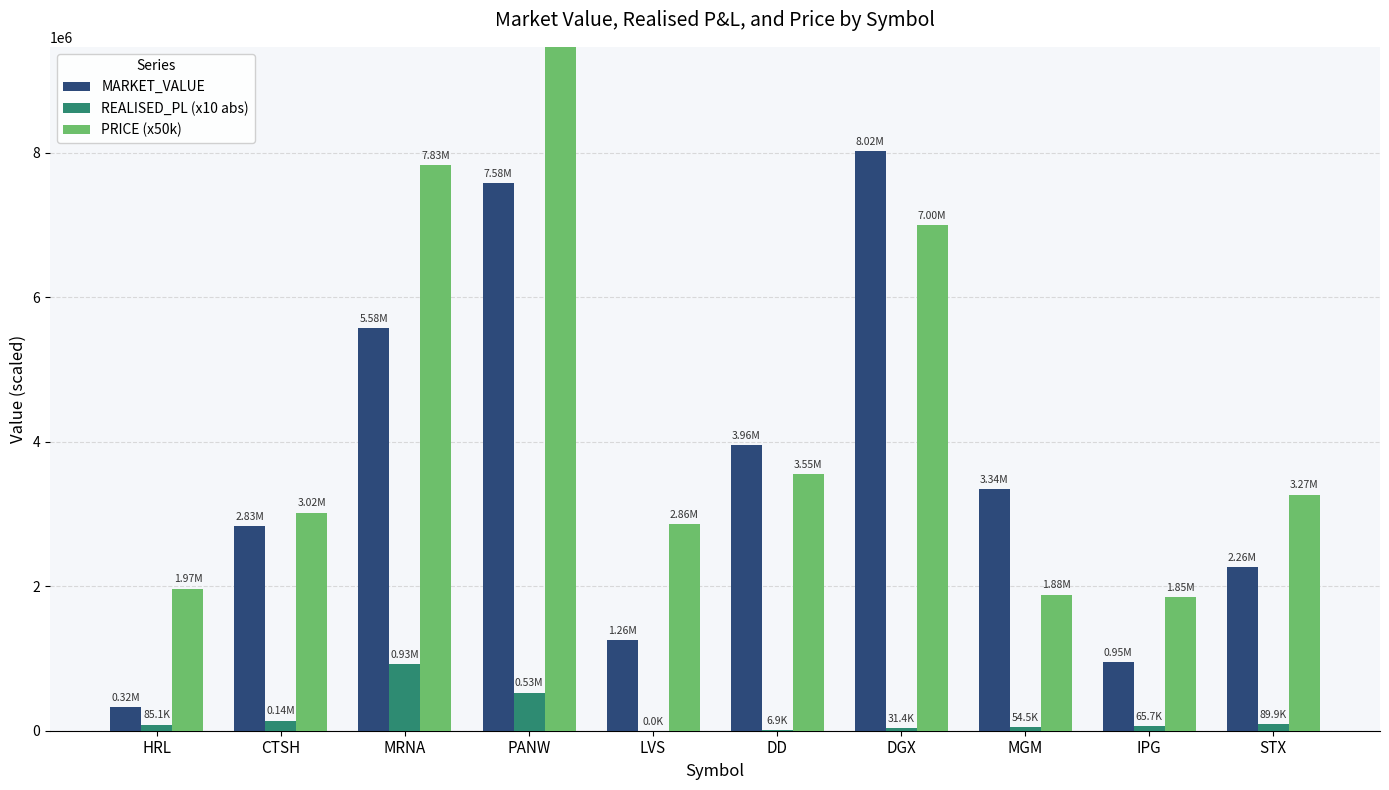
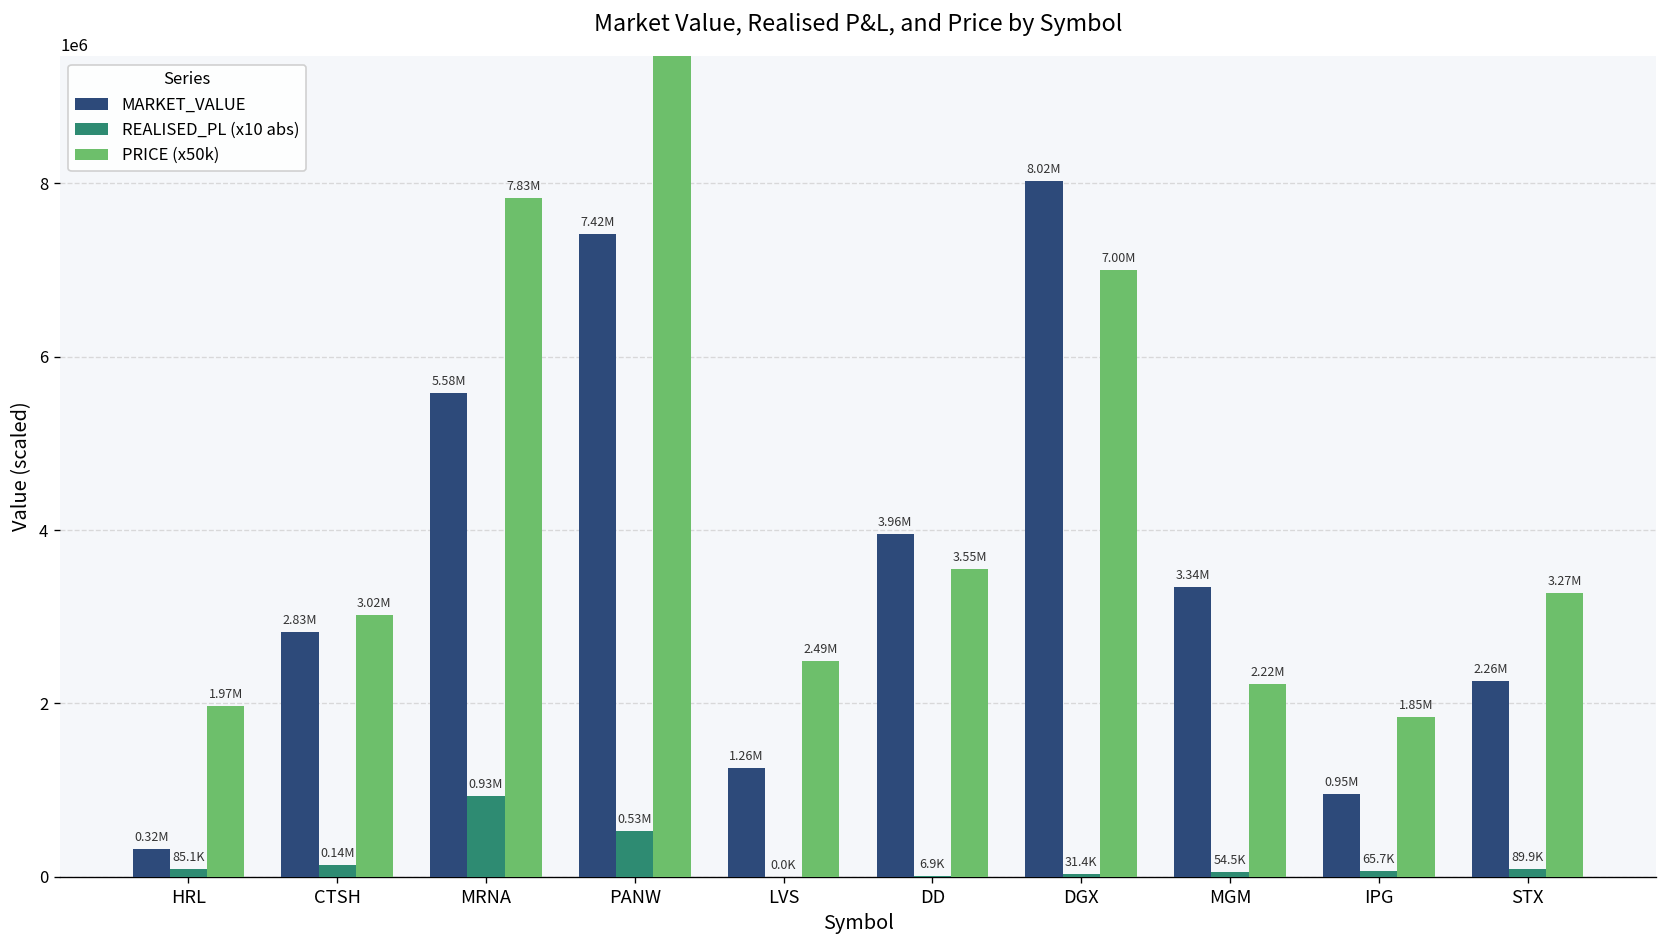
MARKET_VALUE, PANW: 7.58M -> 7.42M
PRICE (x50k), LVS: 2.86M -> 2.49M
PRICE (x50k), MGM: 1.88M -> 2.22M
